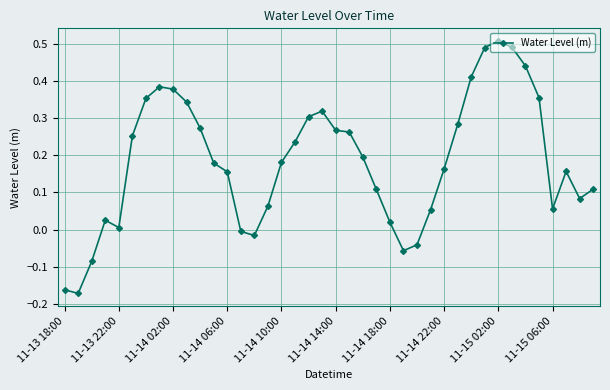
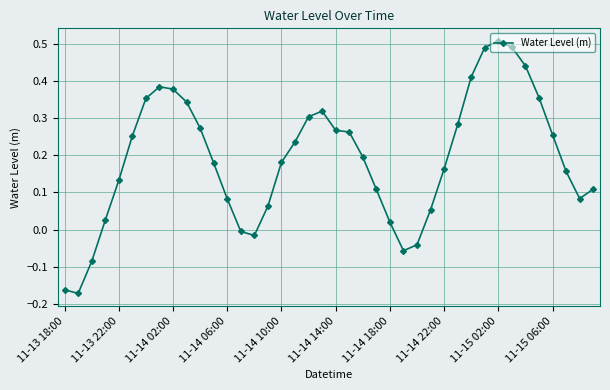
11-13 22:00: 0.01 -> 0.13
11-14 06:00: 0.16 -> 0.08
11-15 06:00: 0.06 -> 0.26
